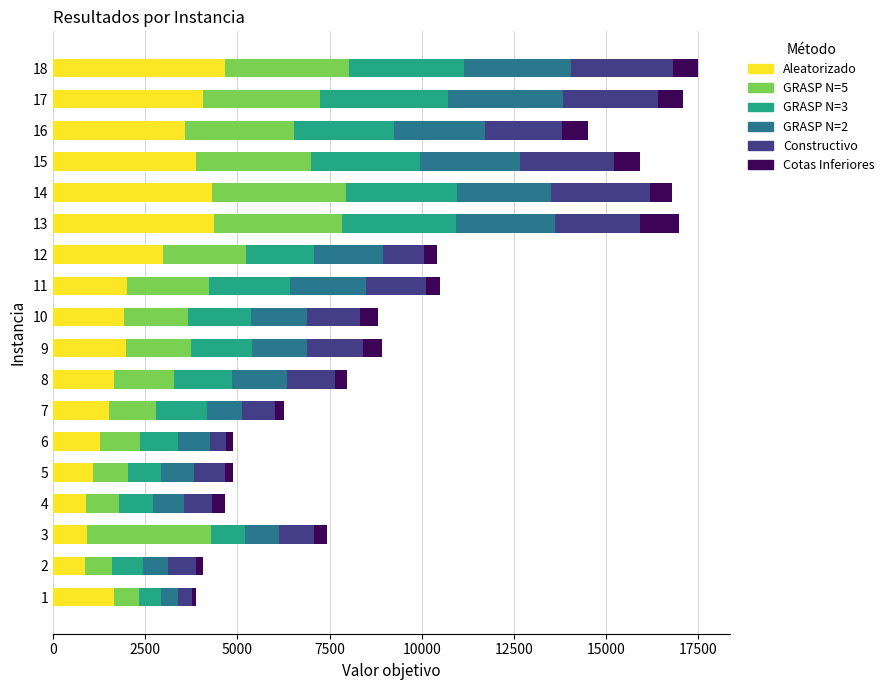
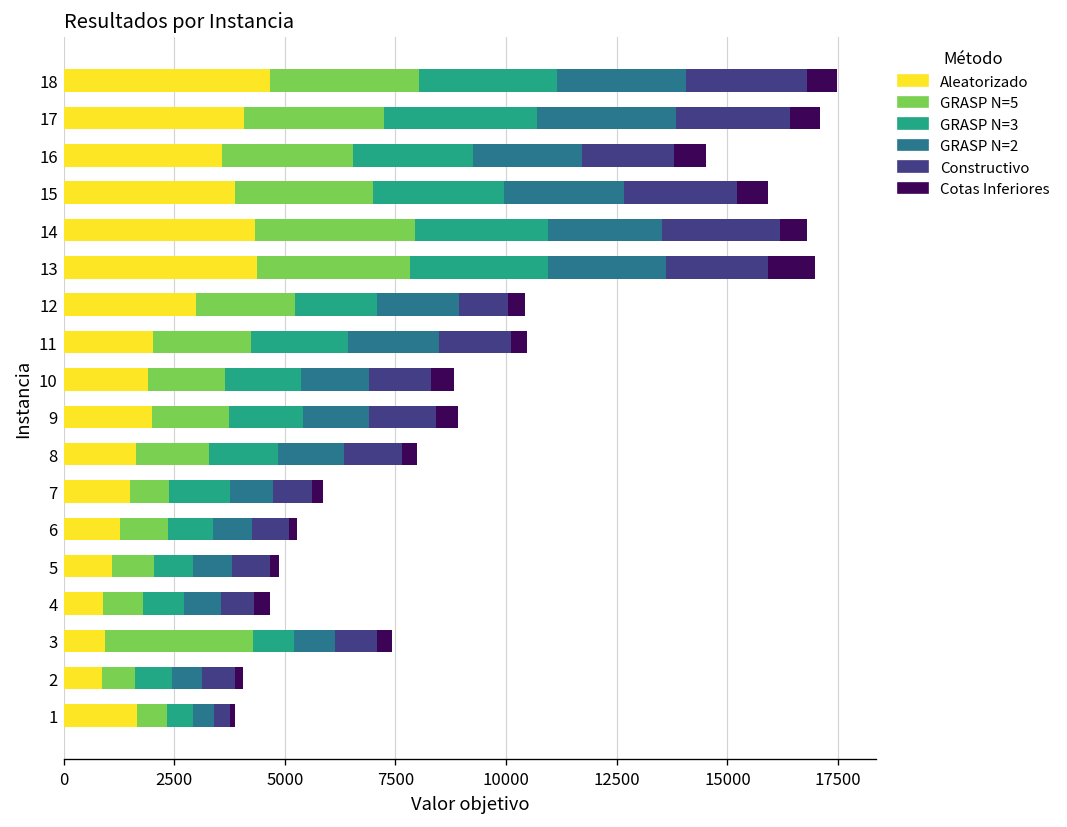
GRASP N=5, 7: 1300 -> 900
Constructivo, 6: 400 -> 800
